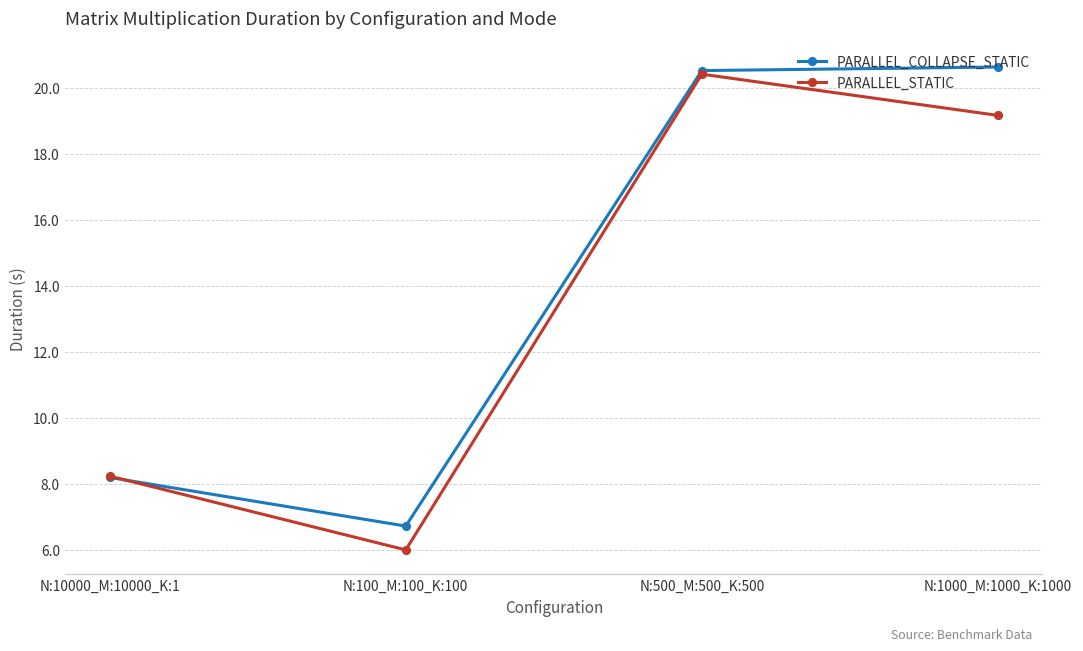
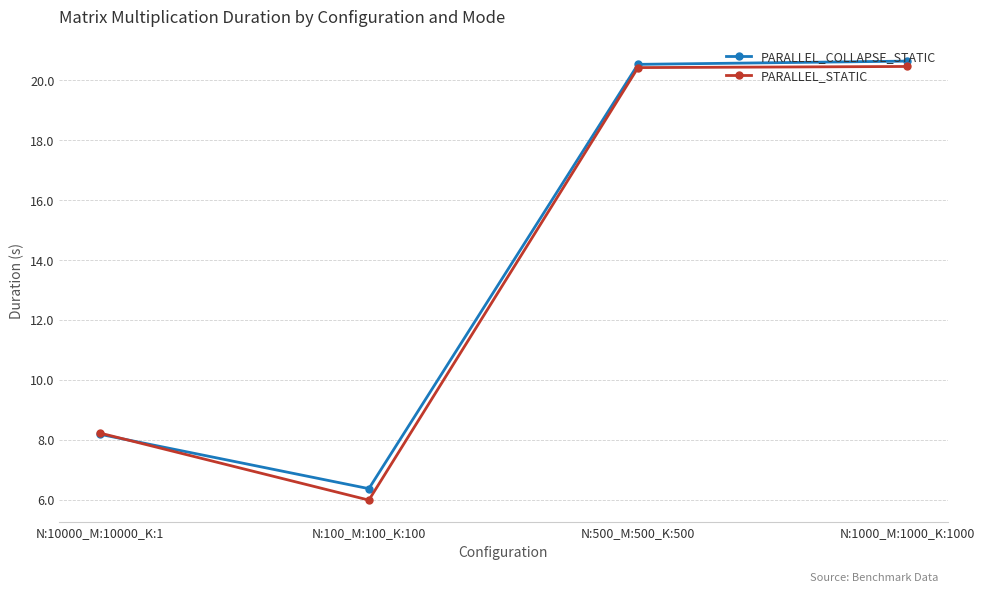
PARALLEL_COLLAPSE_STATIC, N:100_M:100_K:100: 6.7 -> 6.4
PARALLEL_STATIC, N:1000_M:1000_K:1000: 19.2 -> 20.5
